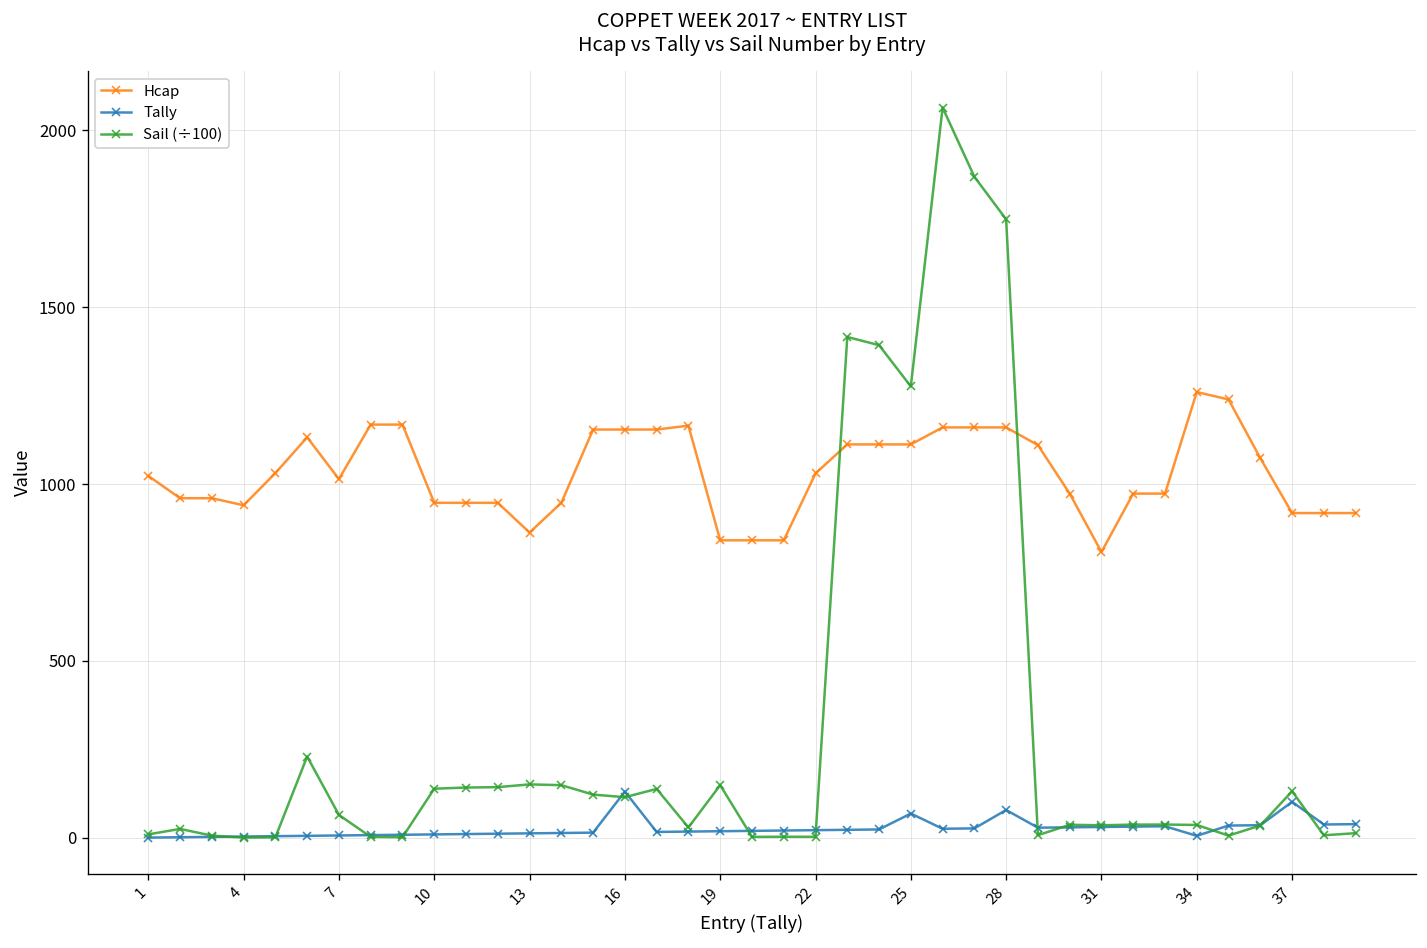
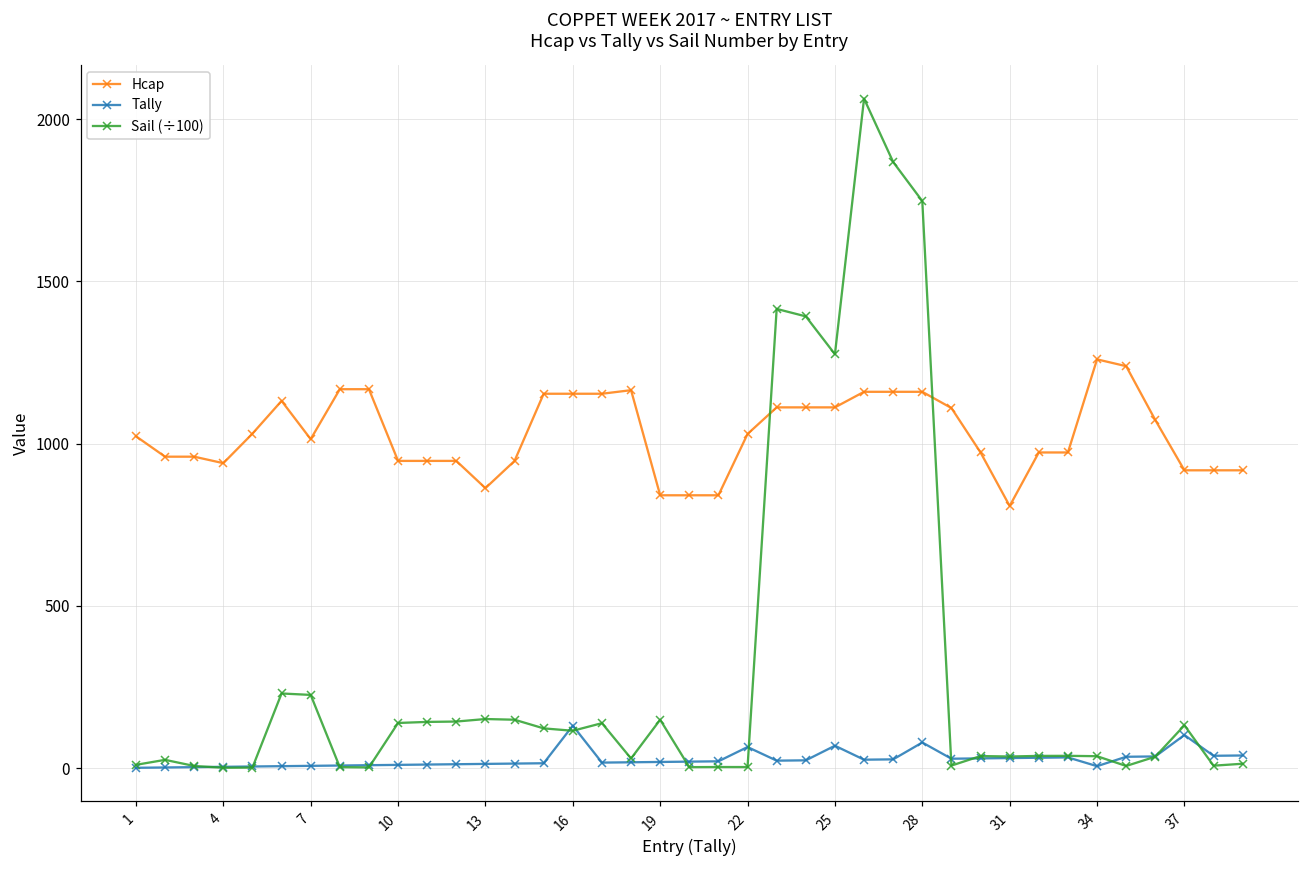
Sail (÷100), 7: 70 -> 230
Tally, 22: 20 -> 70
